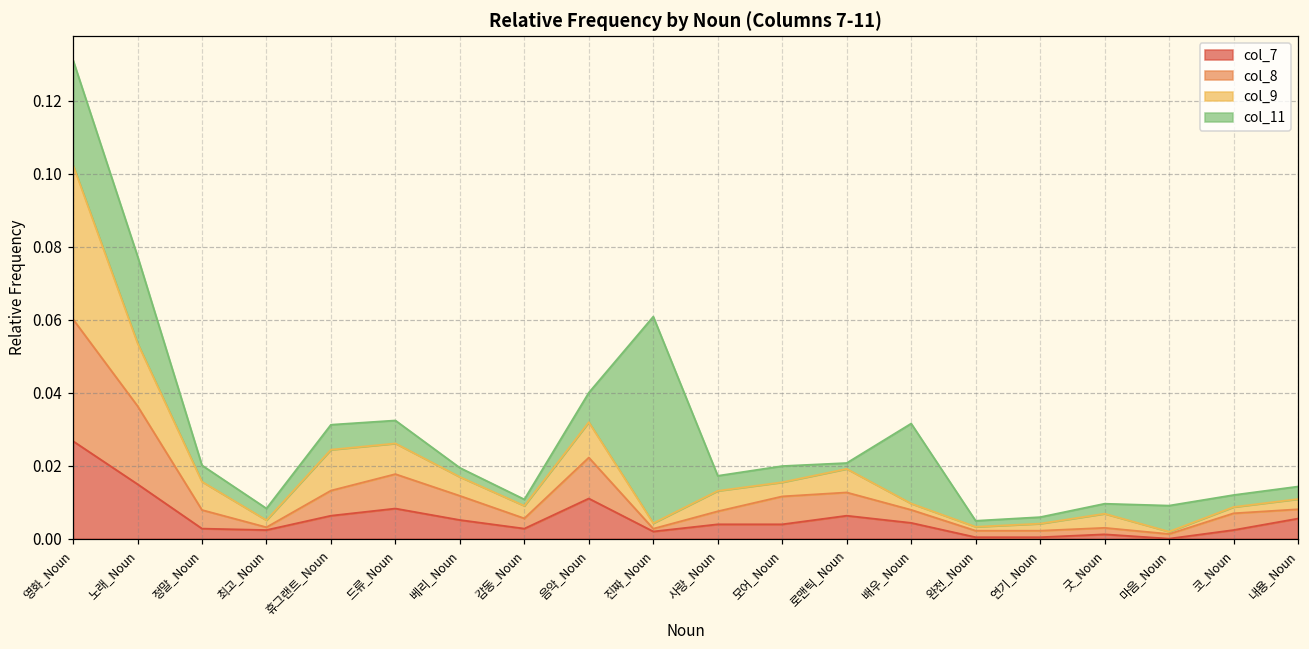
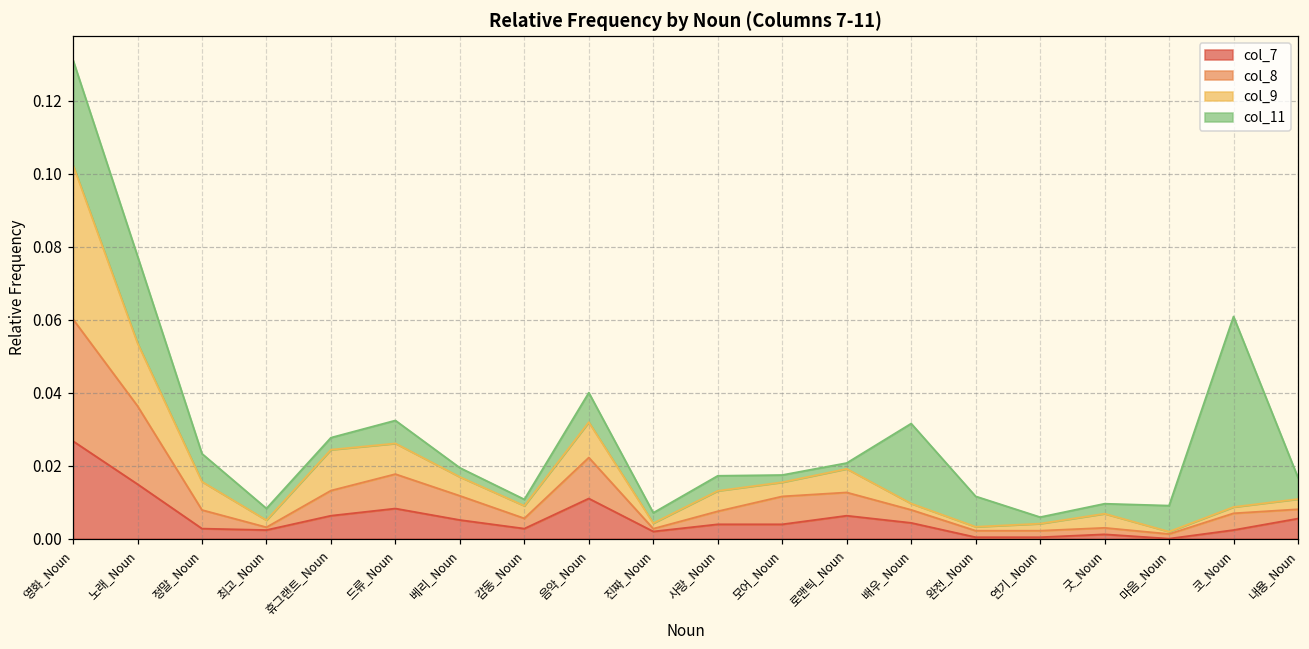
col_11, 정말_Noun: 0.004 -> 0.008
col_11, 휴그랜트_Noun: 0.007 -> 0.003
col_11, 진짜_Noun: 0.057 -> 0.003
col_11, 모어_Noun: 0.004 -> 0.002
col_11, 완전_Noun: 0.002 -> 0.008
col_11, 코_Noun: 0.003 -> 0.052
col_11, 내용_Noun: 0.003 -> 0.006
